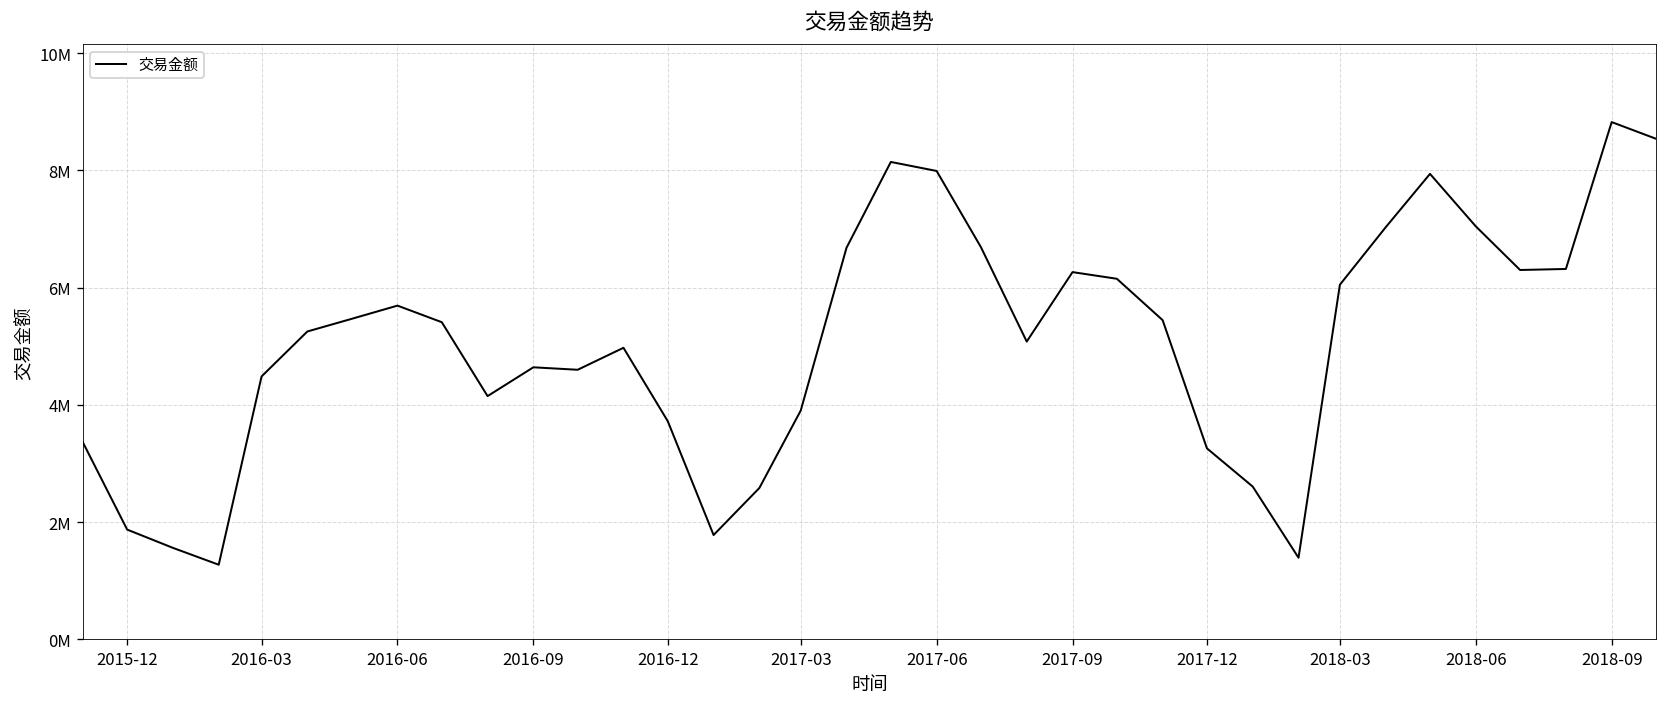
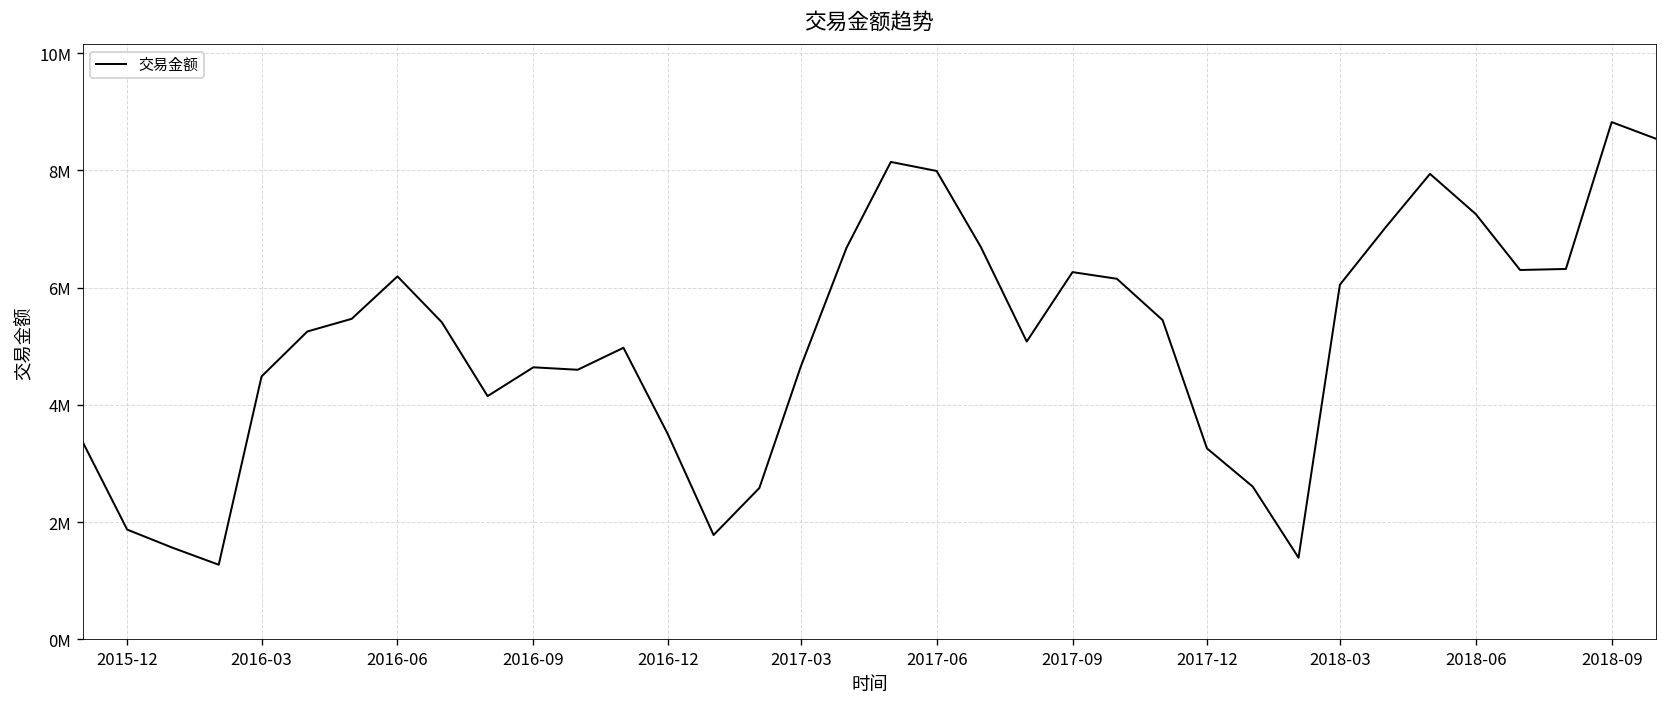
2016-06: 5700000 -> 6200000
2016-12: 3700000 -> 3500000
2017-03: 3900000 -> 4700000
2018-06: 7000000 -> 7300000
